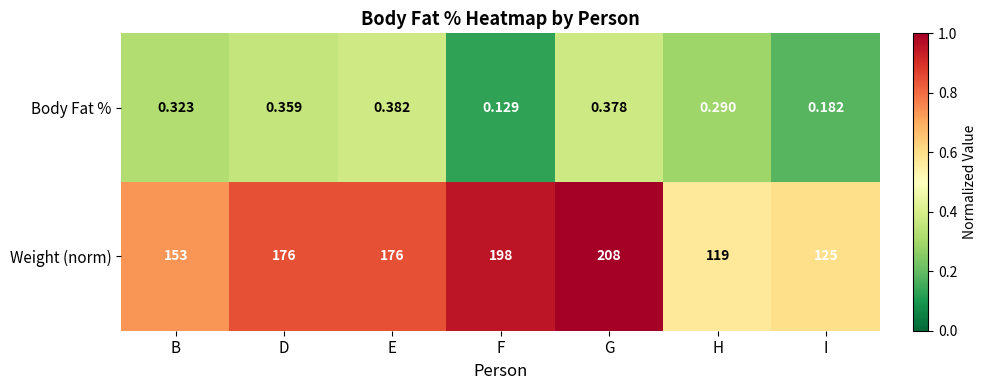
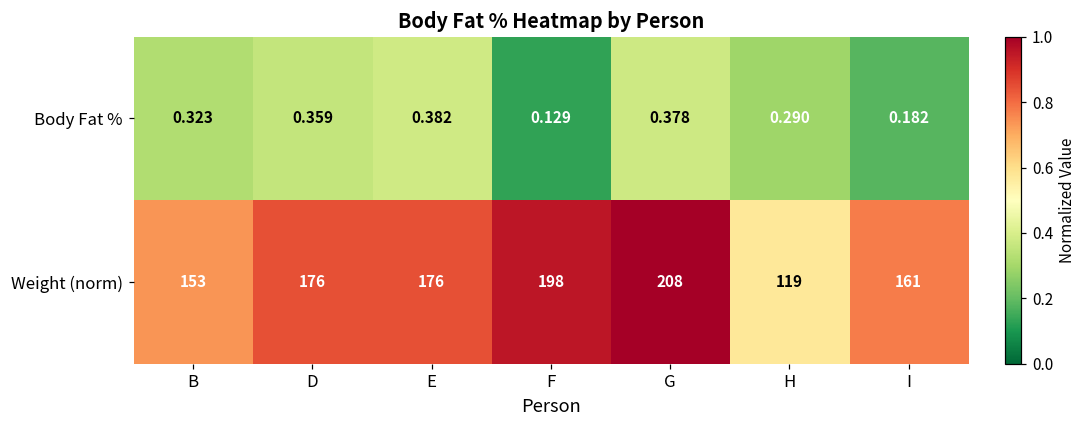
Weight (norm), I: 125 -> 161
